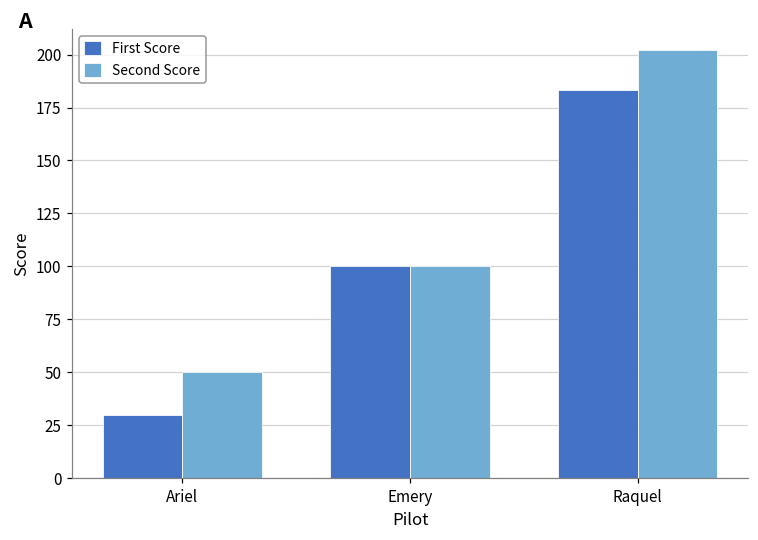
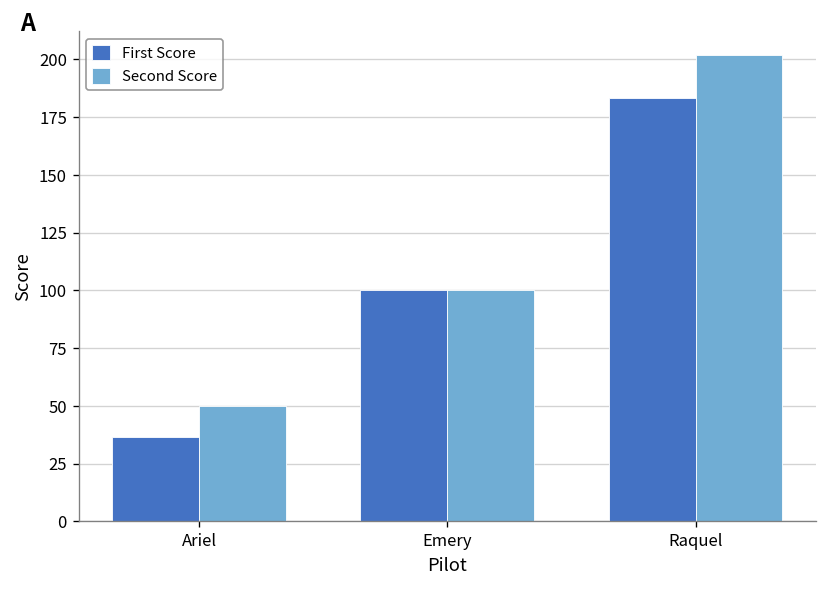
First Score, Ariel: 30 -> 37
